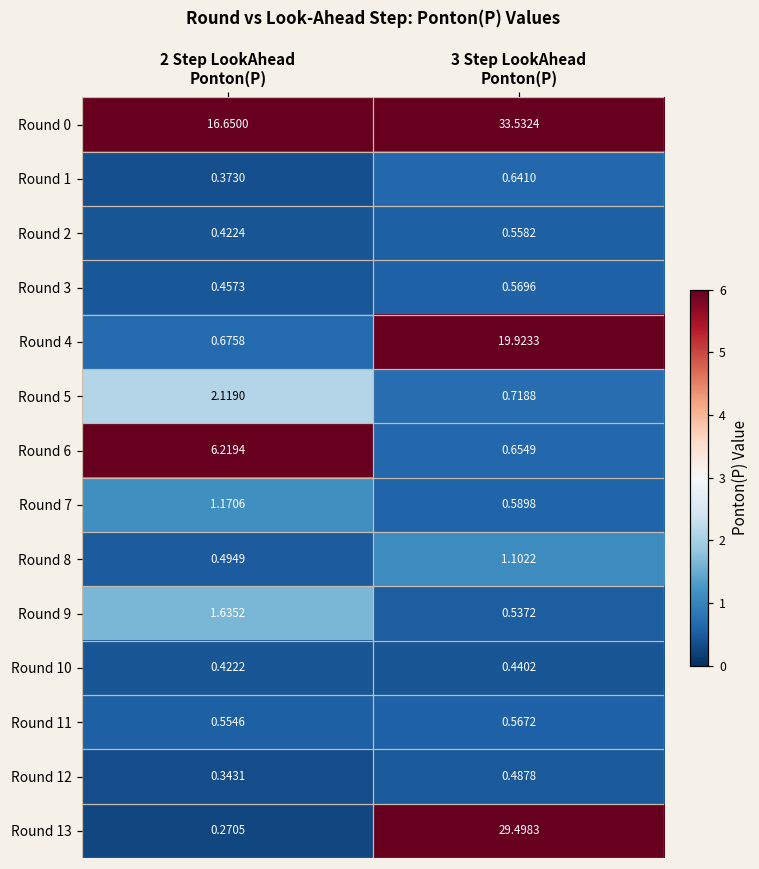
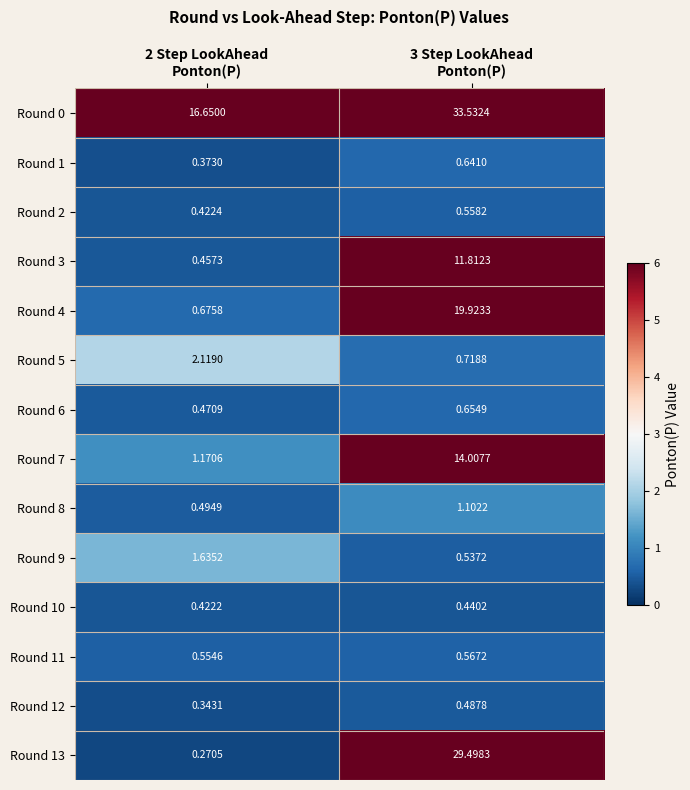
Round 3, 3 Step LookAhead Ponton(P): 0.5696 -> 11.8123
Round 6, 2 Step LookAhead Ponton(P): 6.2194 -> 0.4709
Round 7, 3 Step LookAhead Ponton(P): 0.5898 -> 14.0077
